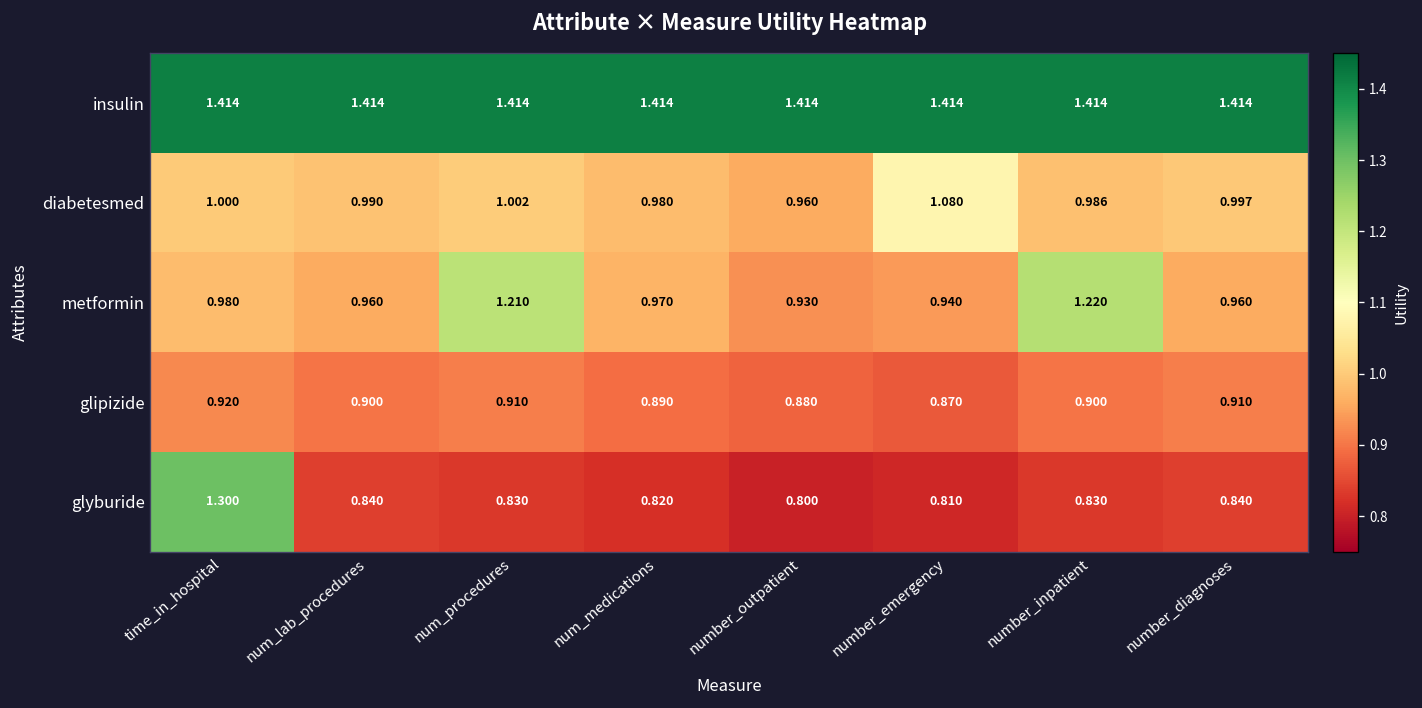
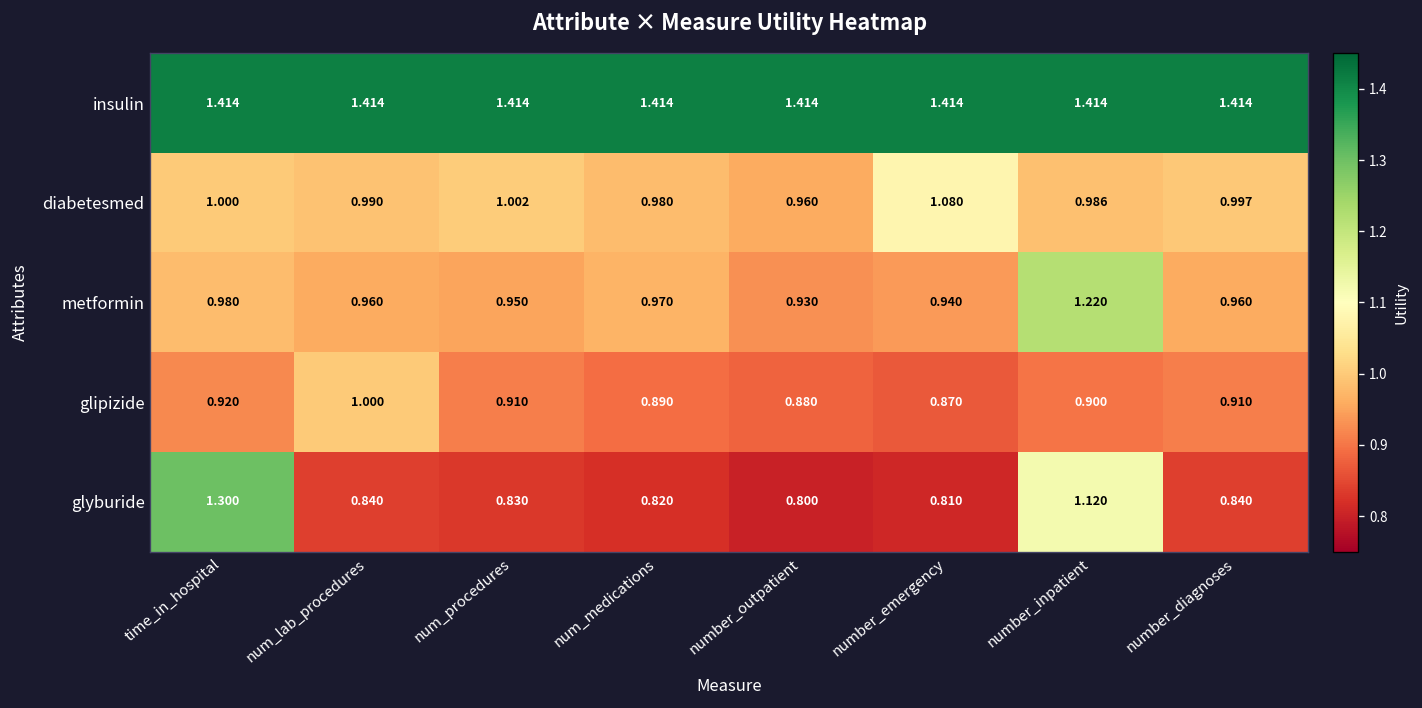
metformin, num_procedures: 1.210 -> 0.950
glipizide, num_lab_procedures: 0.900 -> 1.000
glyburide, number_inpatient: 0.830 -> 1.120
